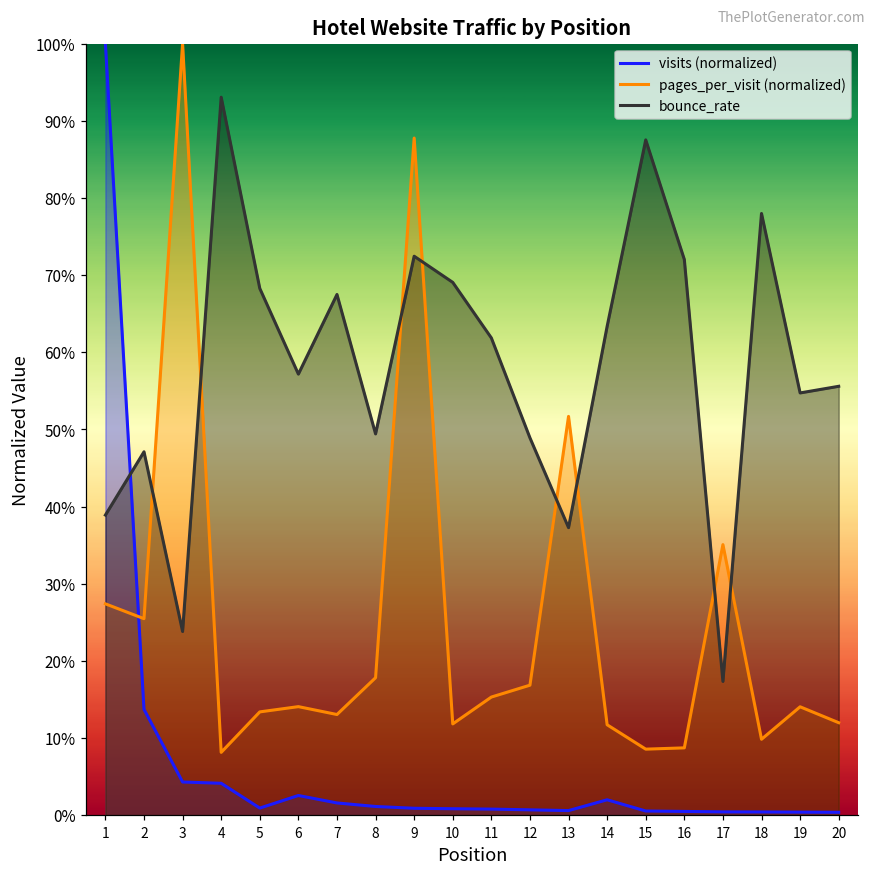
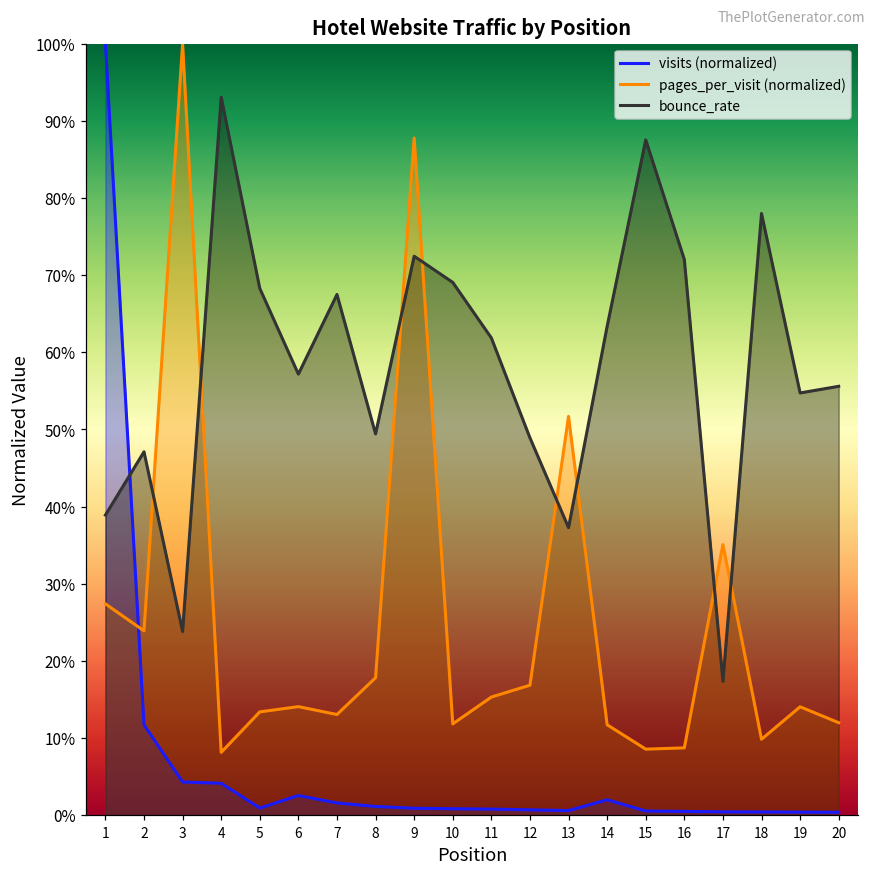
visits (normalized), 2: 14% -> 12%
pages_per_visit (normalized), 2: 25% -> 24%
